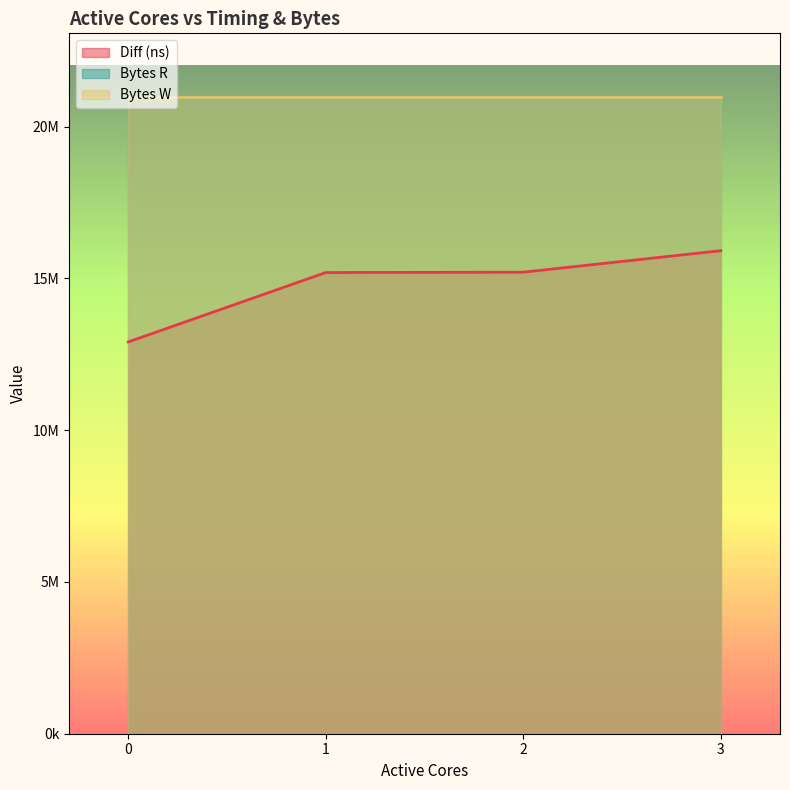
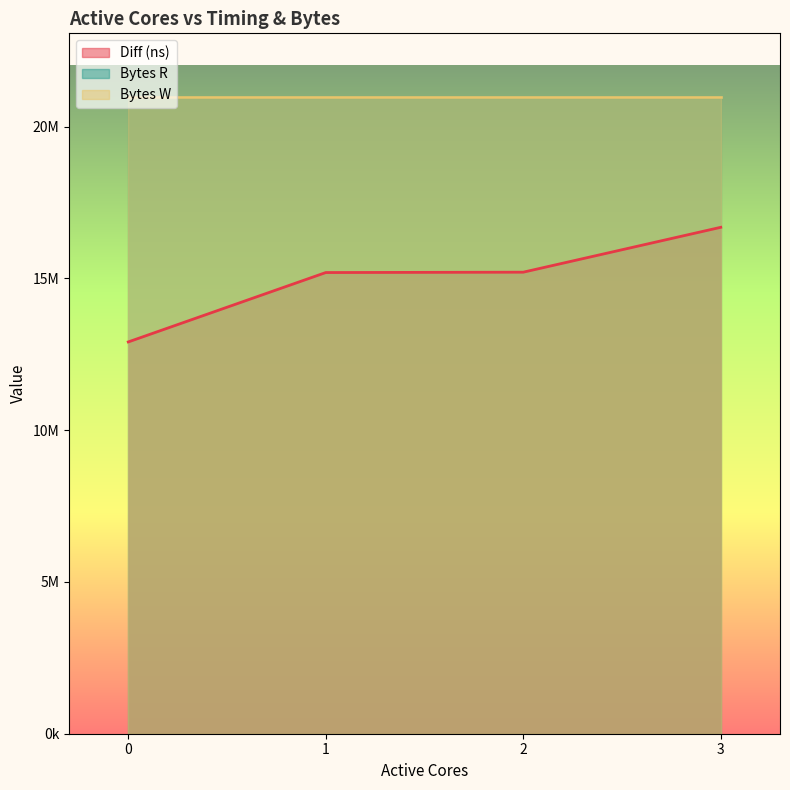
Diff (ns), 3: 15900000 -> 16700000
